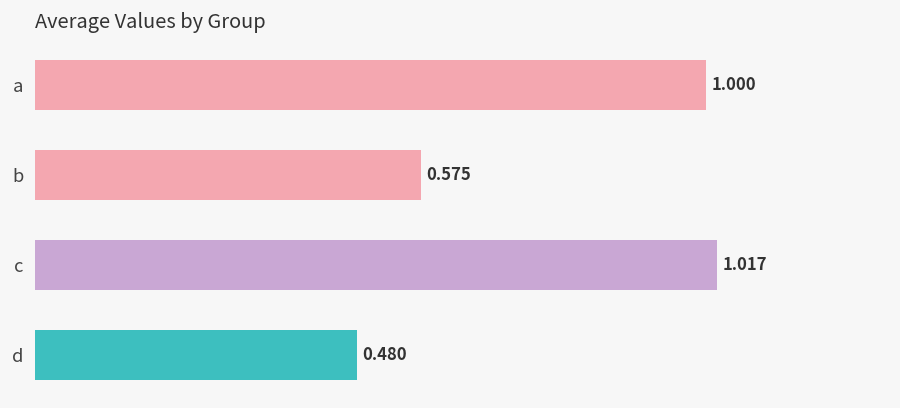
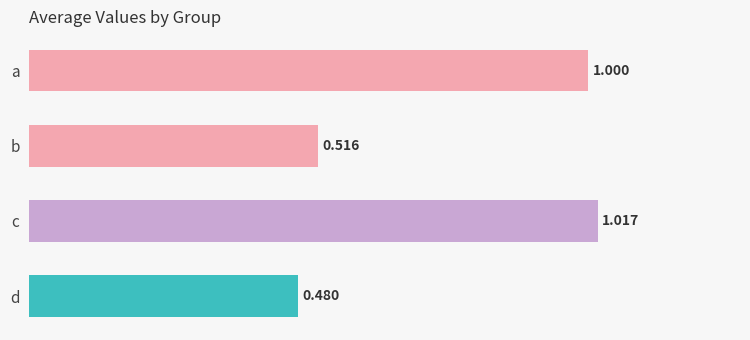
b: 0.575 -> 0.516
